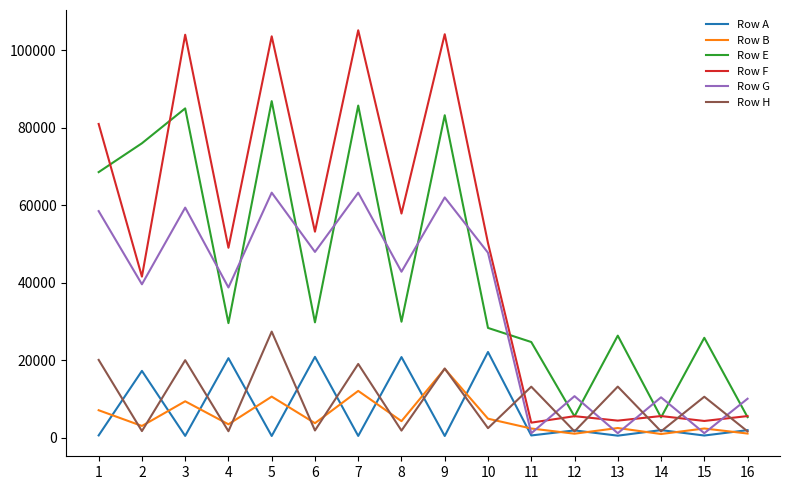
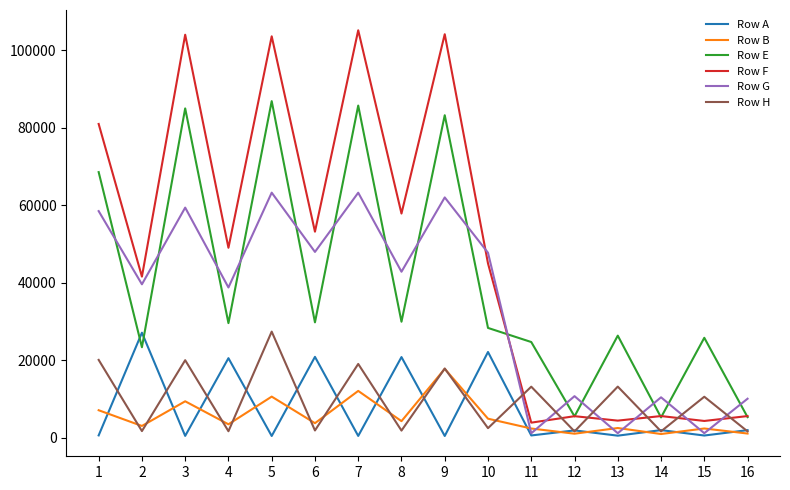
Row A, 2: 17000 -> 27000
Row E, 2: 76000 -> 23000
Row F, 10: 50000 -> 45000
